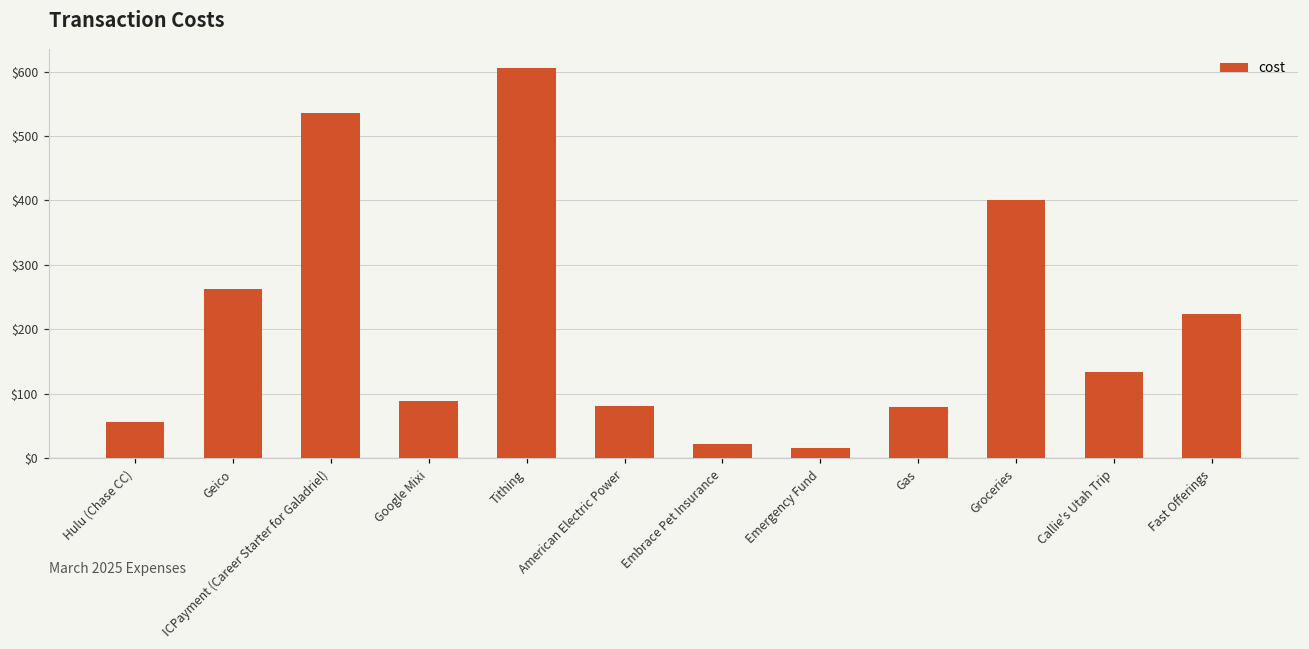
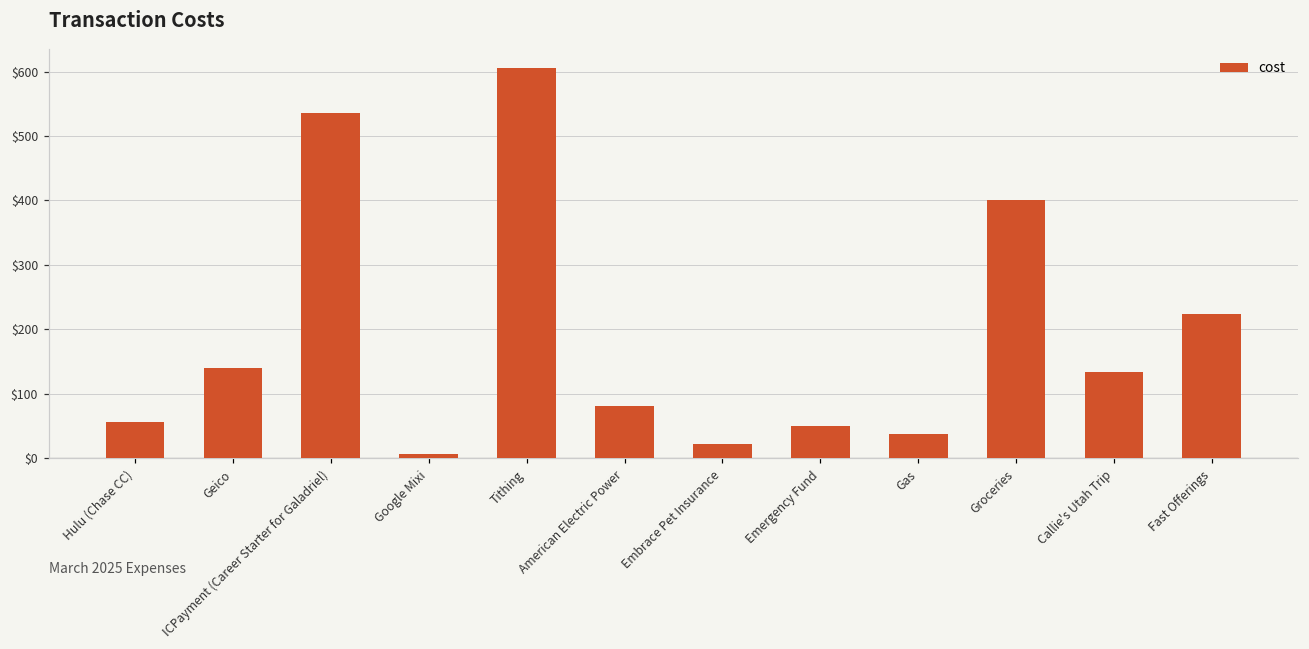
Geico: $260 -> $140
Google Mixi: $90 -> $10
Emergency Fund: $20 -> $50
Gas: $80 -> $40
